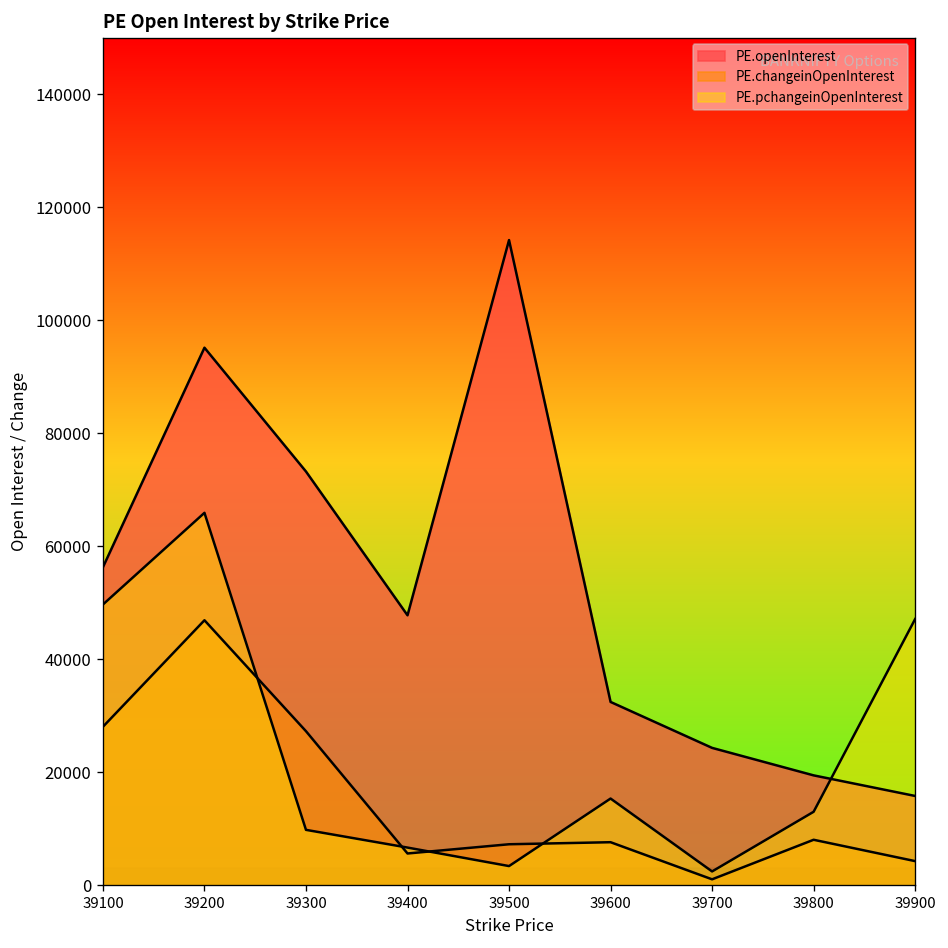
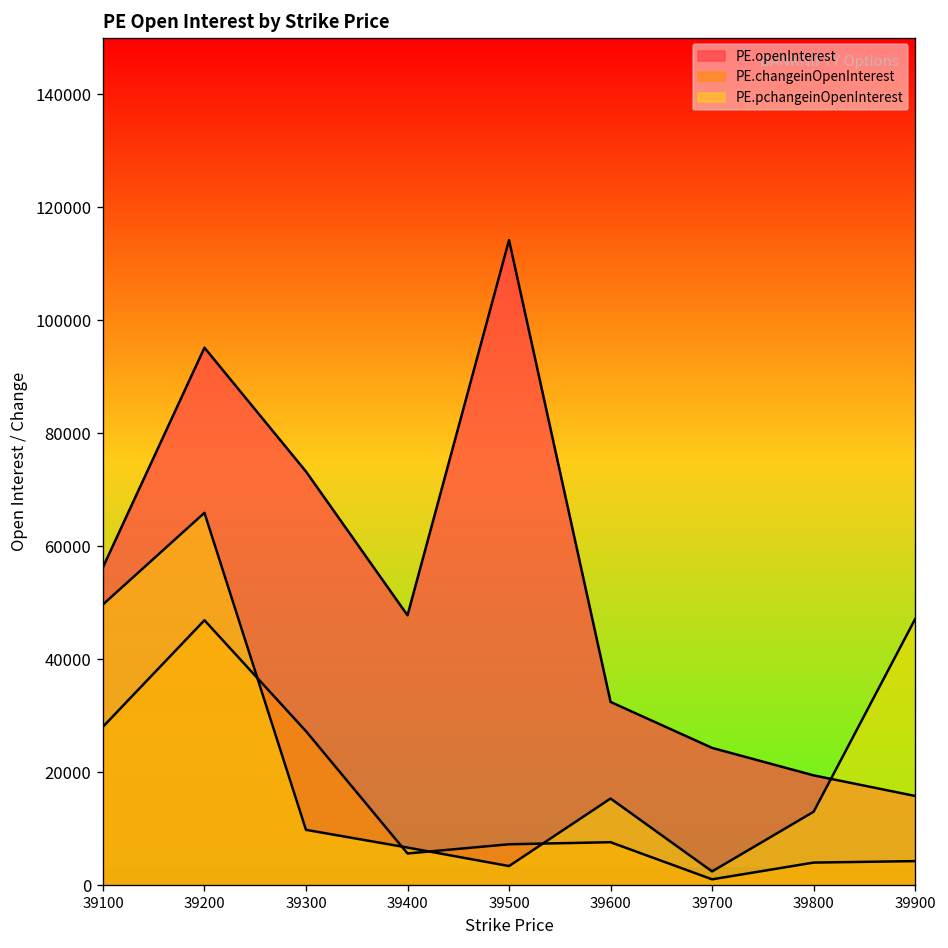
PE.changeinOpenInterest, 39800: 8000 -> 4000
